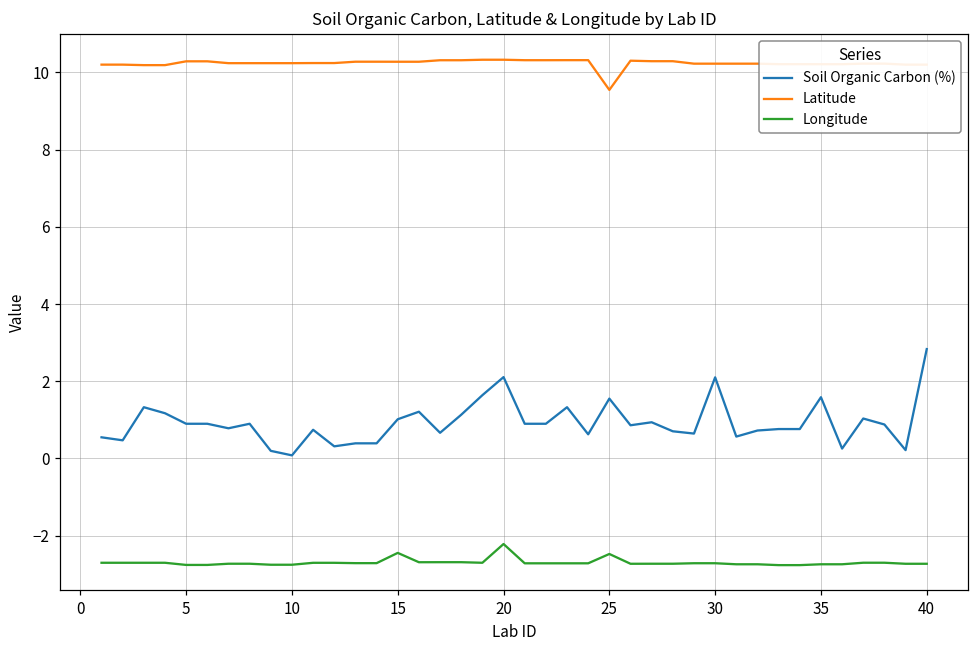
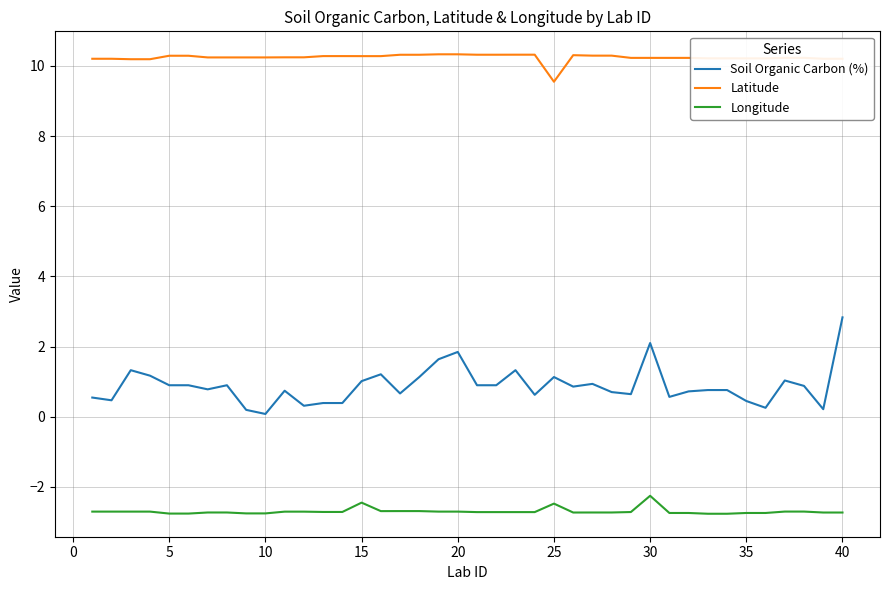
Soil Organic Carbon (%), 20: 2.1 -> 1.8
Longitude, 20: -2.2 -> -2.7
Soil Organic Carbon (%), 25: 1.5 -> 1.1
Longitude, 30: -2.7 -> -2.3
Soil Organic Carbon (%), 35: 1.6 -> 0.4
